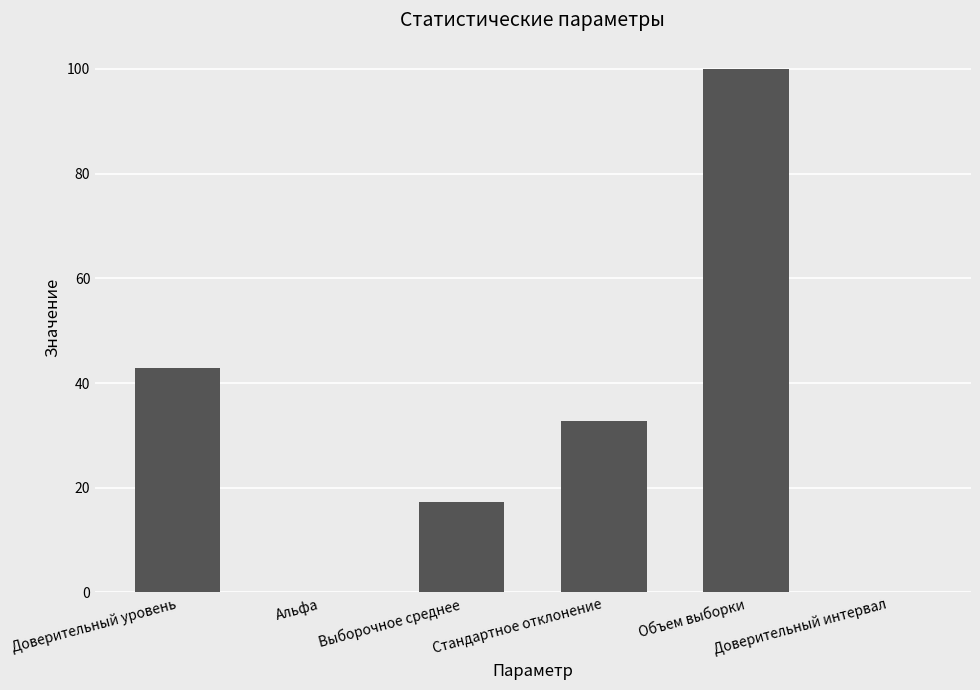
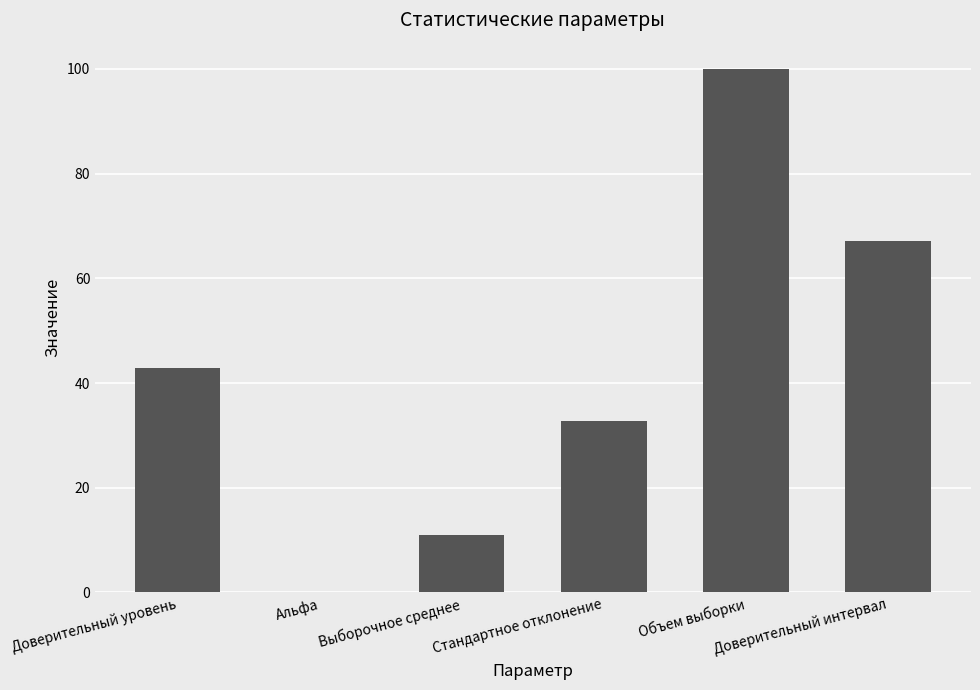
Выборочное среднее: 17 -> 11
Доверительный интервал: 0 -> 67
